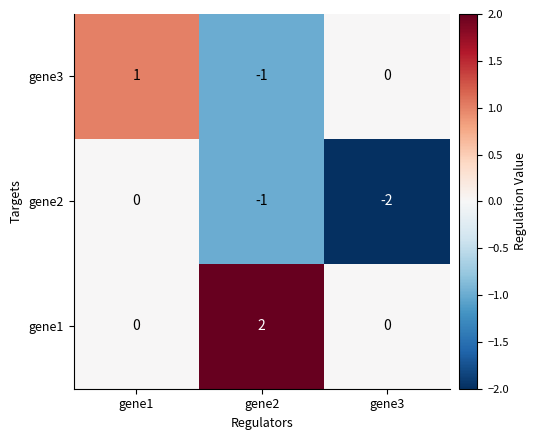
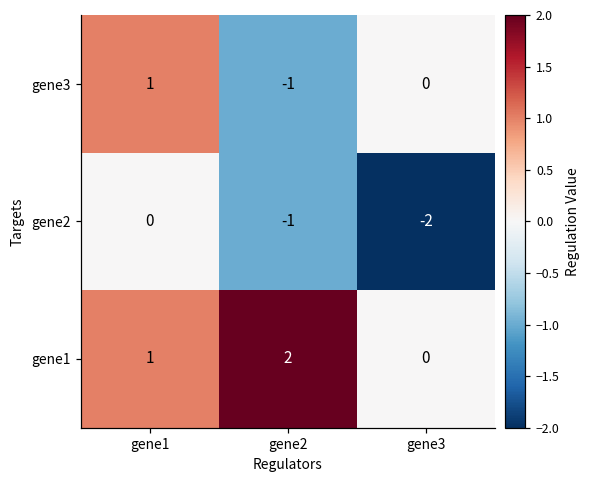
gene1, gene1: 0 -> 1
